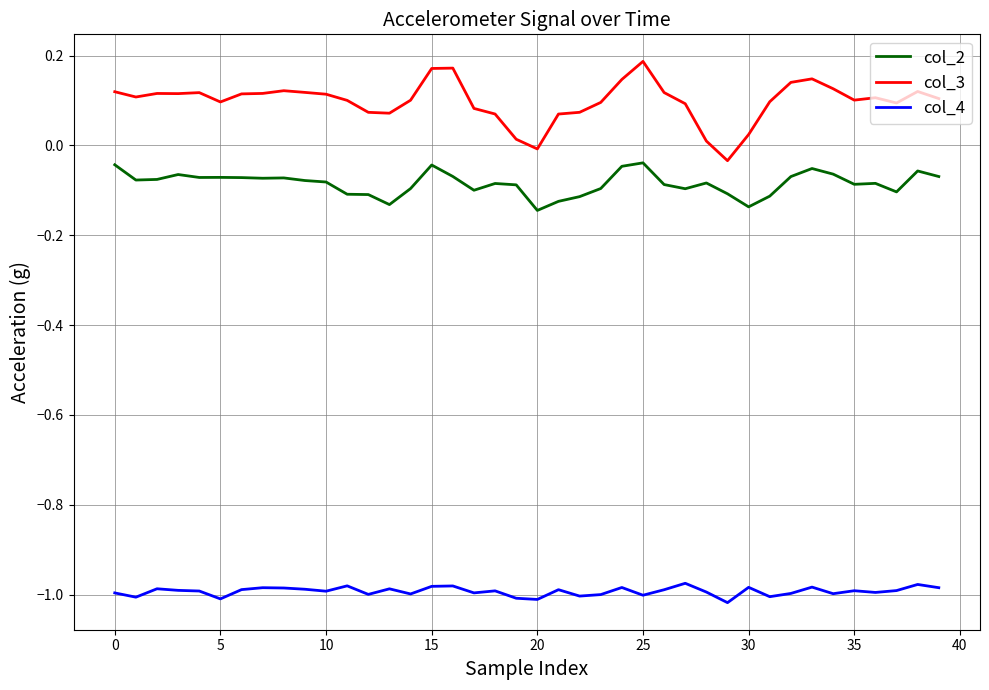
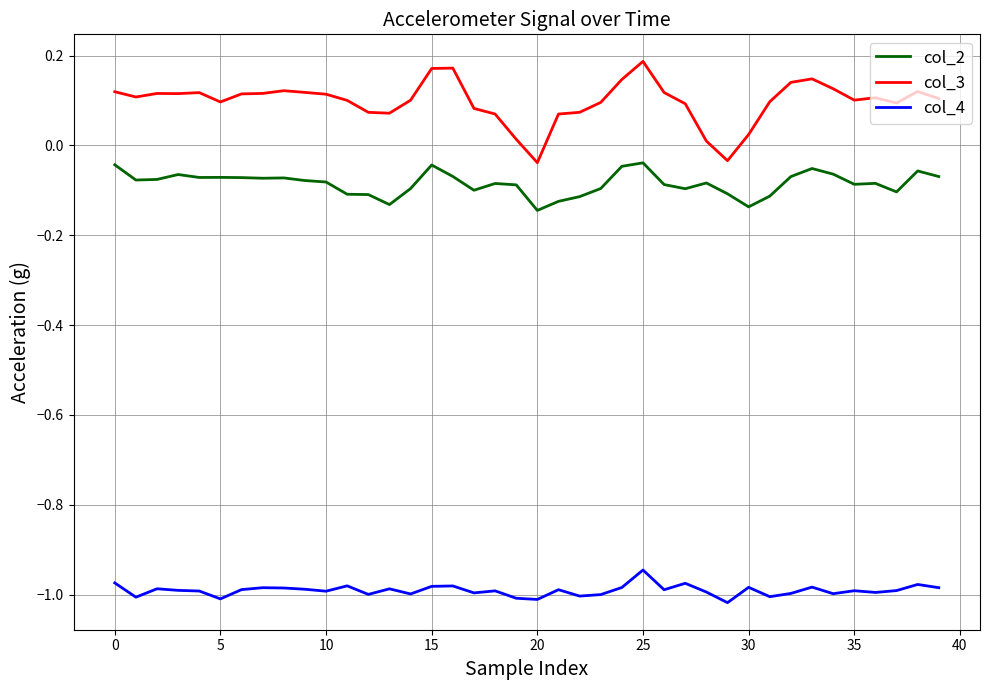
col_4, 0: -1.00 -> -0.97
col_3, 20: -0.01 -> -0.04
col_4, 25: -1.00 -> -0.95
